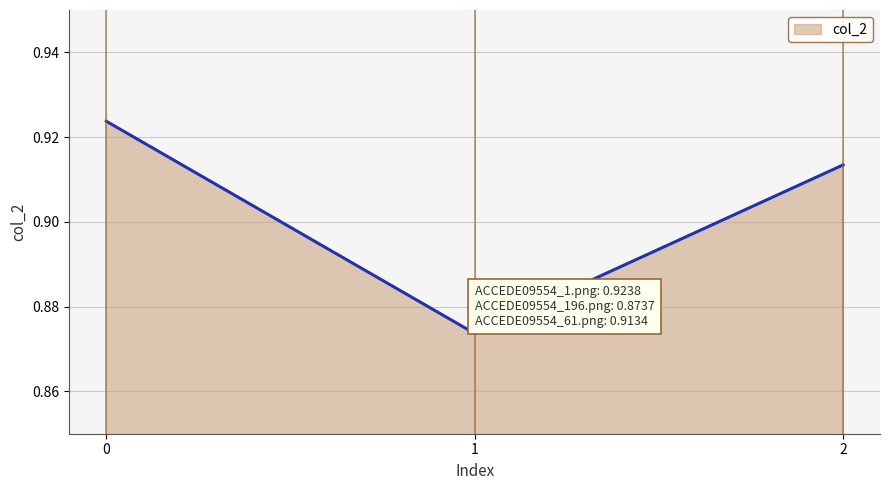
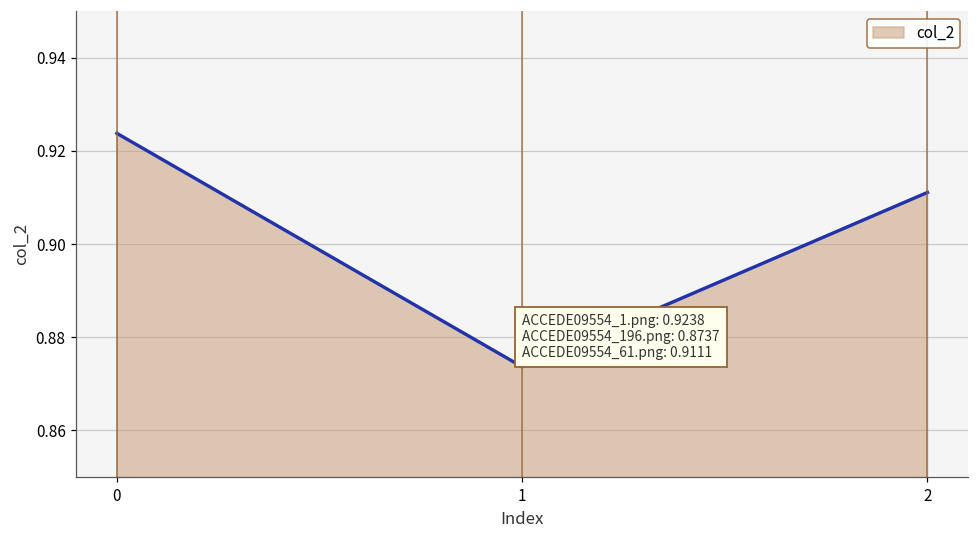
2: 0.9134 -> 0.9111
